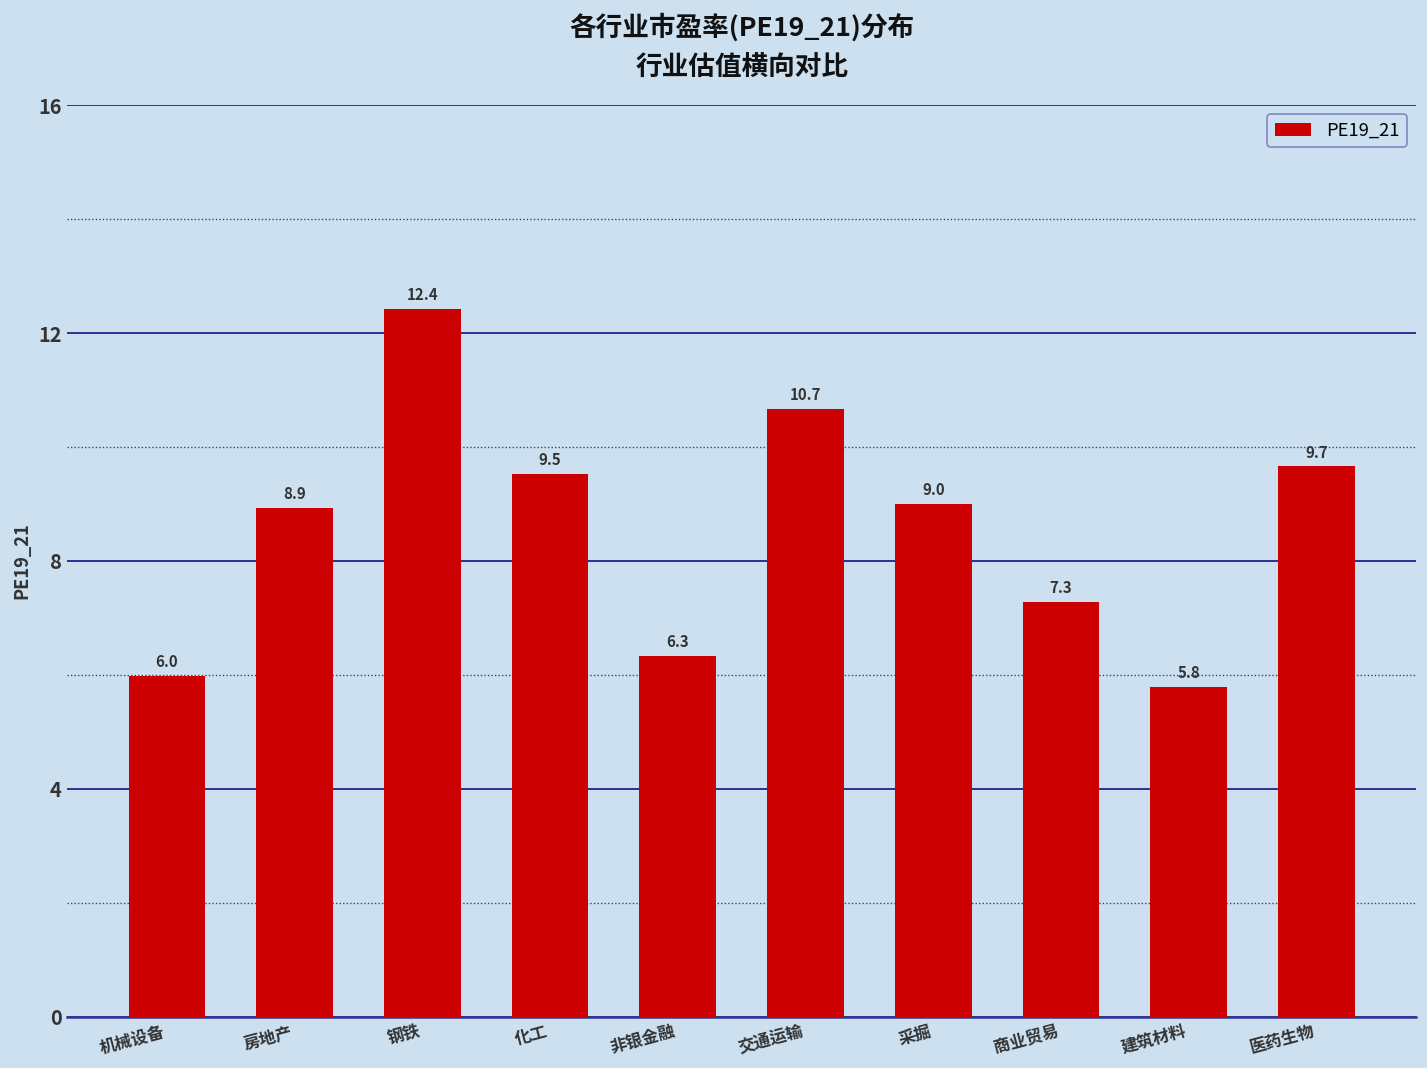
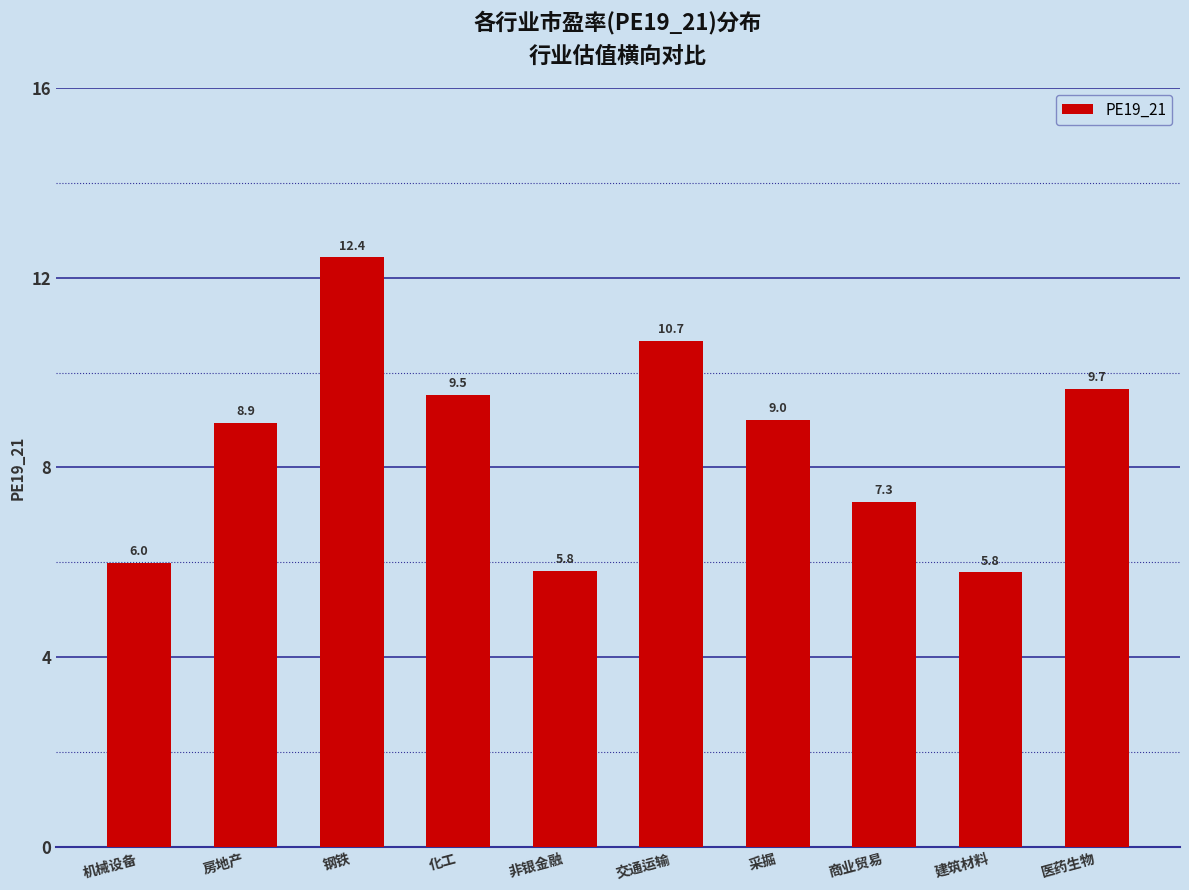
非银金融: 6.3 -> 5.8
